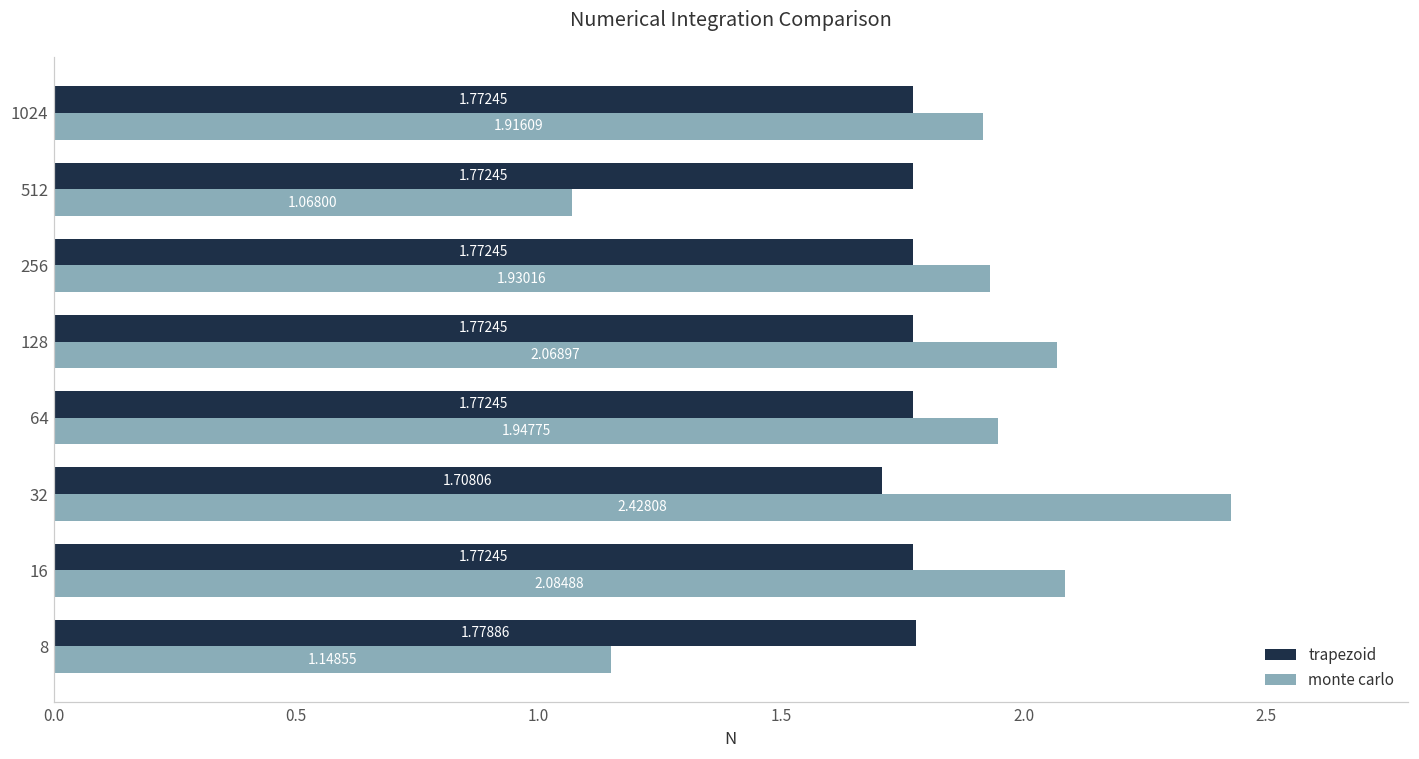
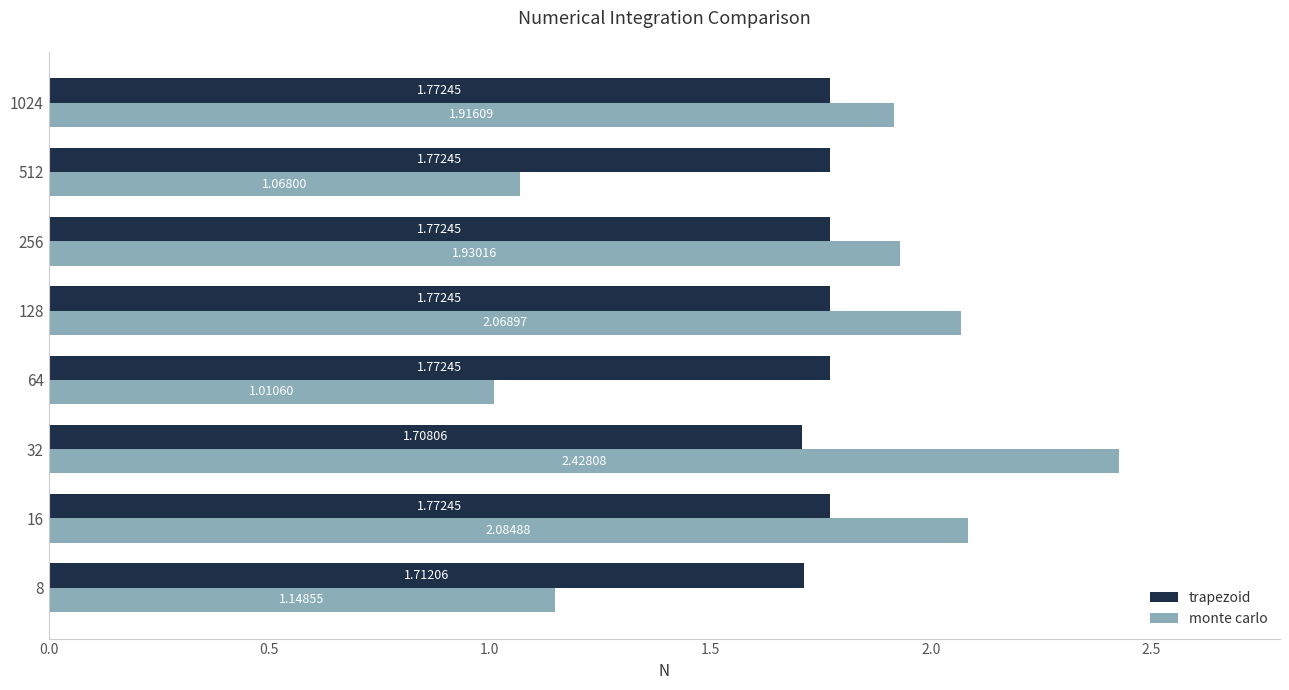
monte carlo, 64: 1.94775 -> 1.01060
trapezoid, 8: 1.77886 -> 1.71206
